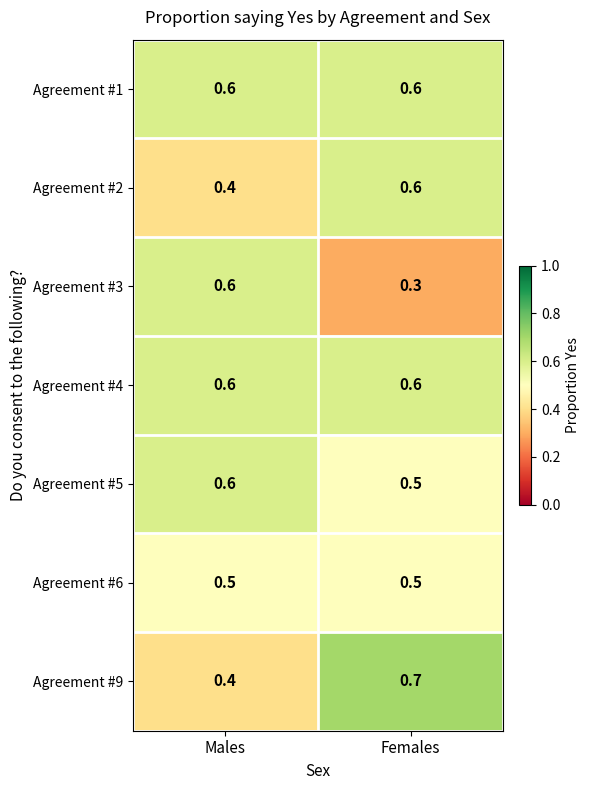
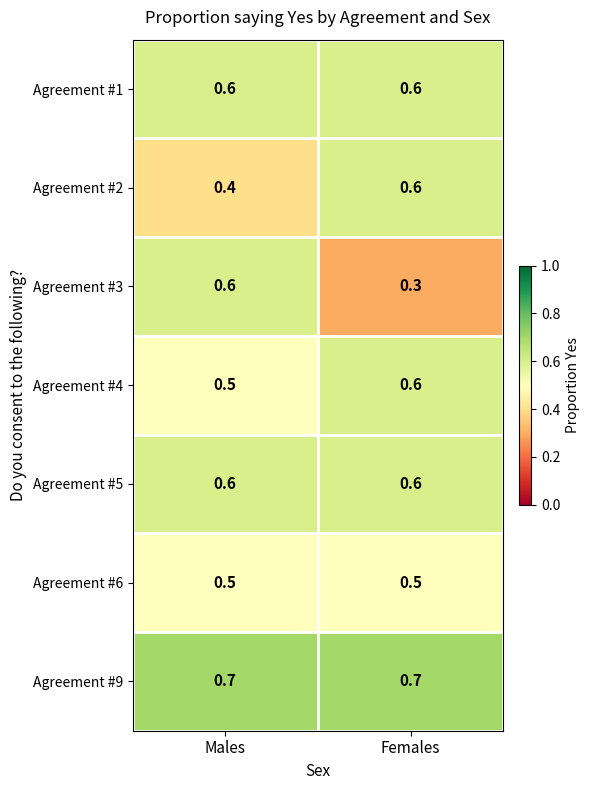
Agreement #4, Males: 0.6 -> 0.5
Agreement #5, Females: 0.5 -> 0.6
Agreement #9, Males: 0.4 -> 0.7
